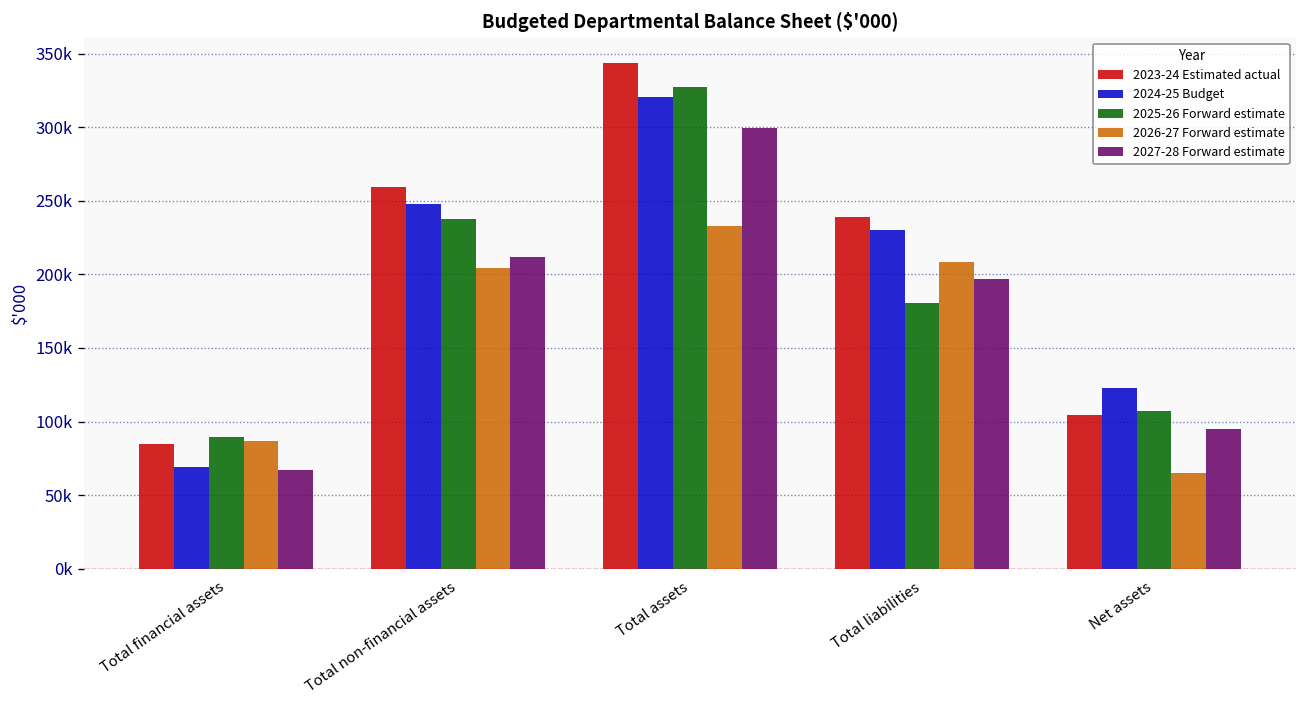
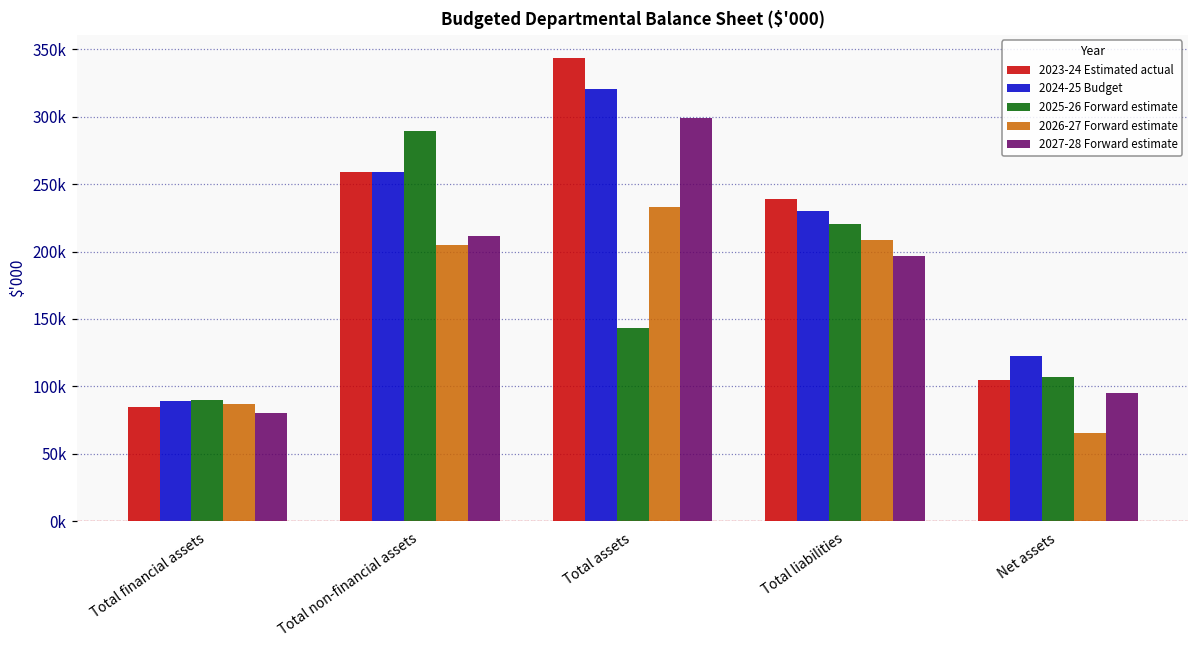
2024-25 Budget, Total financial assets: 69000 -> 89000
2027-28 Forward estimate, Total financial assets: 67000 -> 80000
2024-25 Budget, Total non-financial assets: 248000 -> 259000
2025-26 Forward estimate, Total non-financial assets: 238000 -> 290000
2025-26 Forward estimate, Total assets: 327000 -> 144000
2025-26 Forward estimate, Total liabilities: 180000 -> 220000
